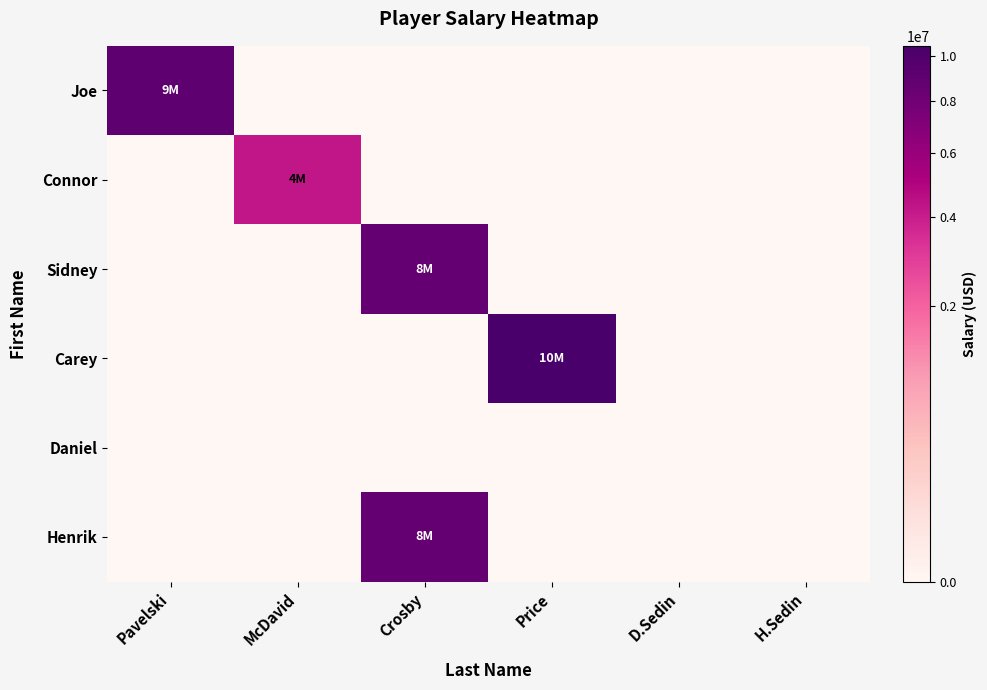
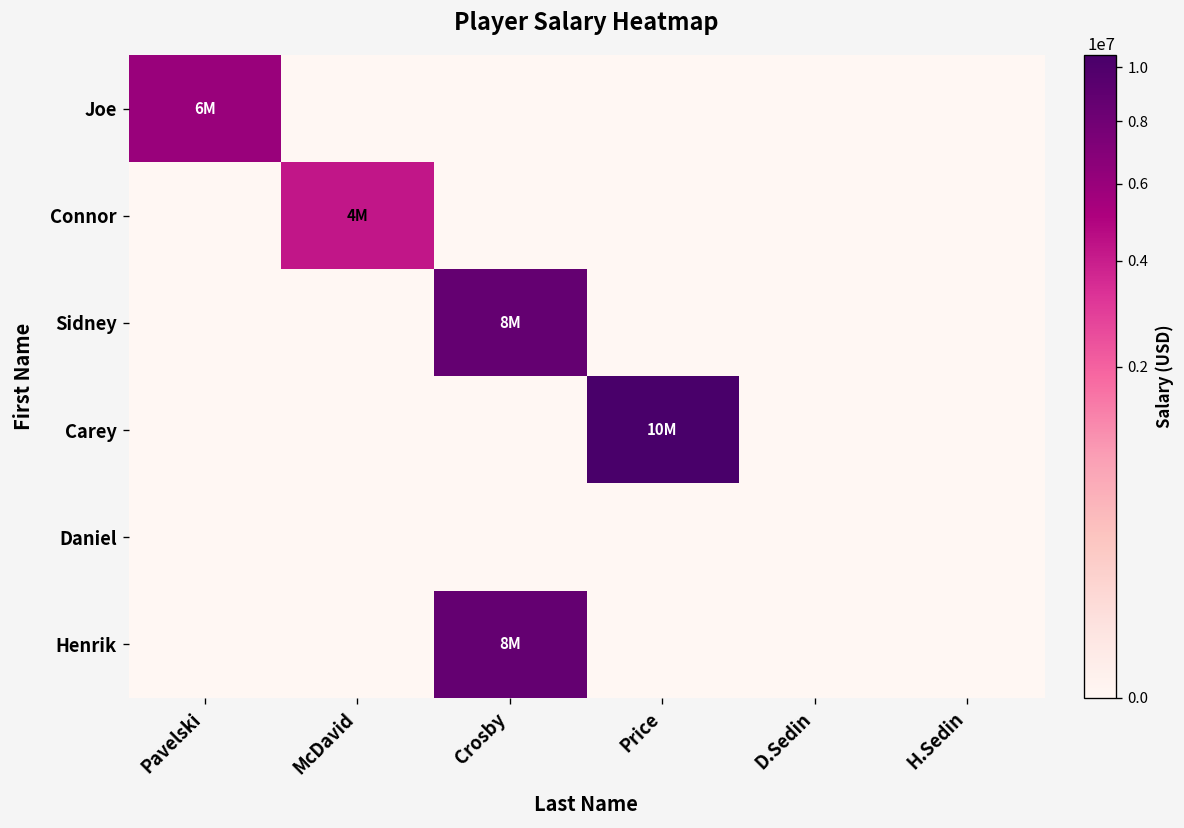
Joe, Pavelski: 9M -> 6M
